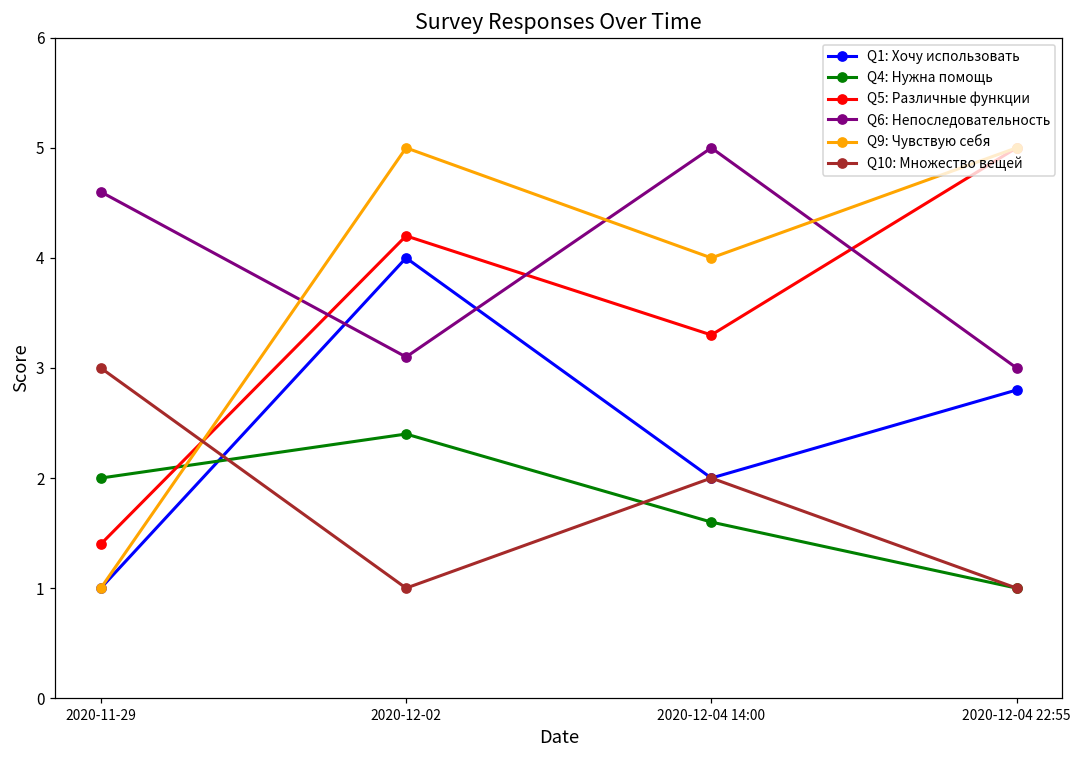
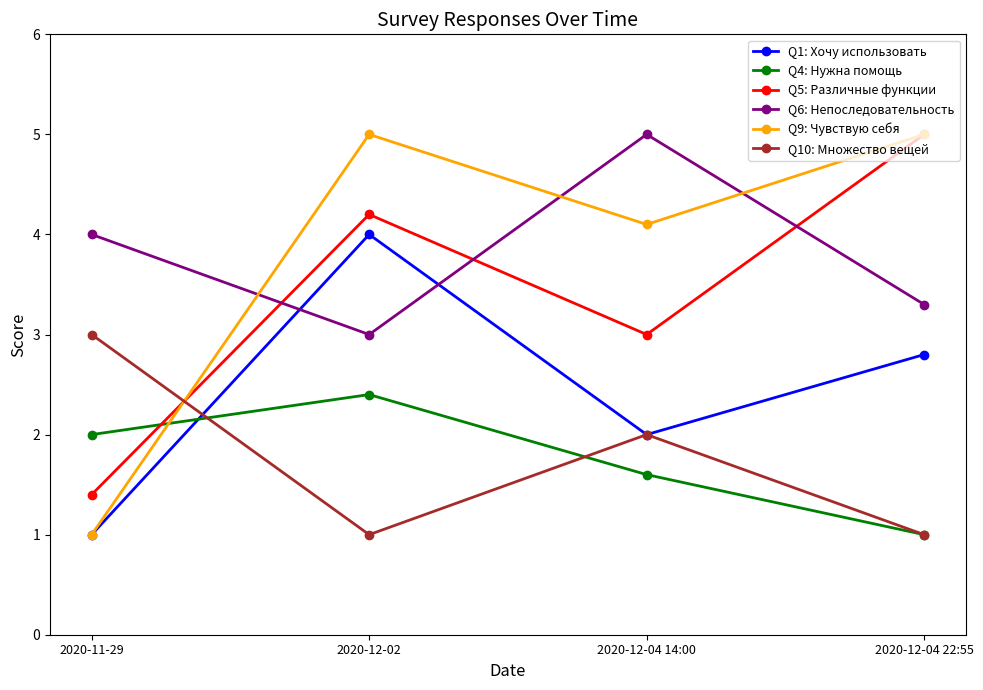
Q6: Непоследовательность, 2020-11-29: 4.6 -> 4.0
Q6: Непоследовательность, 2020-12-02: 3.1 -> 3.0
Q5: Различные функции, 2020-12-04 14:00: 3.3 -> 3.0
Q9: Чувствую себя, 2020-12-04 14:00: 4.0 -> 4.1
Q6: Непоследовательность, 2020-12-04 22:55: 3.0 -> 3.3
